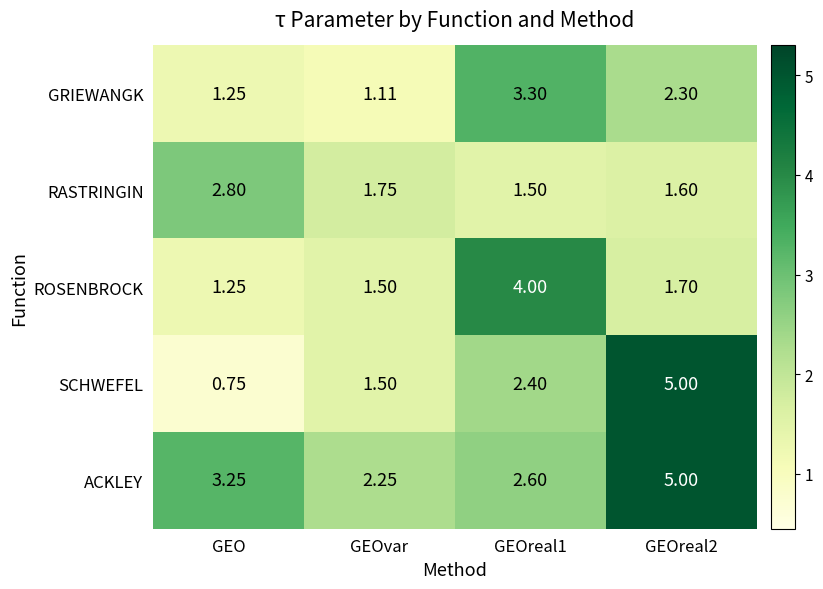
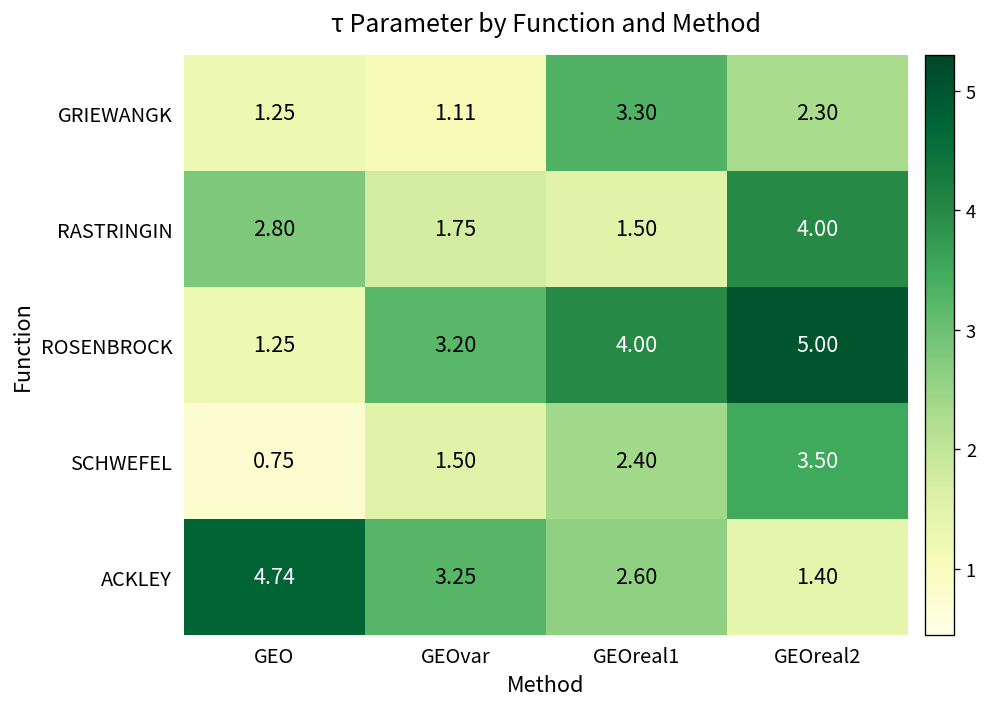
RASTRINGIN, GEOreal2: 1.60 -> 4.00
ROSENBROCK, GEOvar: 1.50 -> 3.20
ROSENBROCK, GEOreal2: 1.70 -> 5.00
SCHWEFEL, GEOreal2: 5.00 -> 3.50
ACKLEY, GEO: 3.25 -> 4.74
ACKLEY, GEOvar: 2.25 -> 3.25
ACKLEY, GEOreal2: 5.00 -> 1.40
